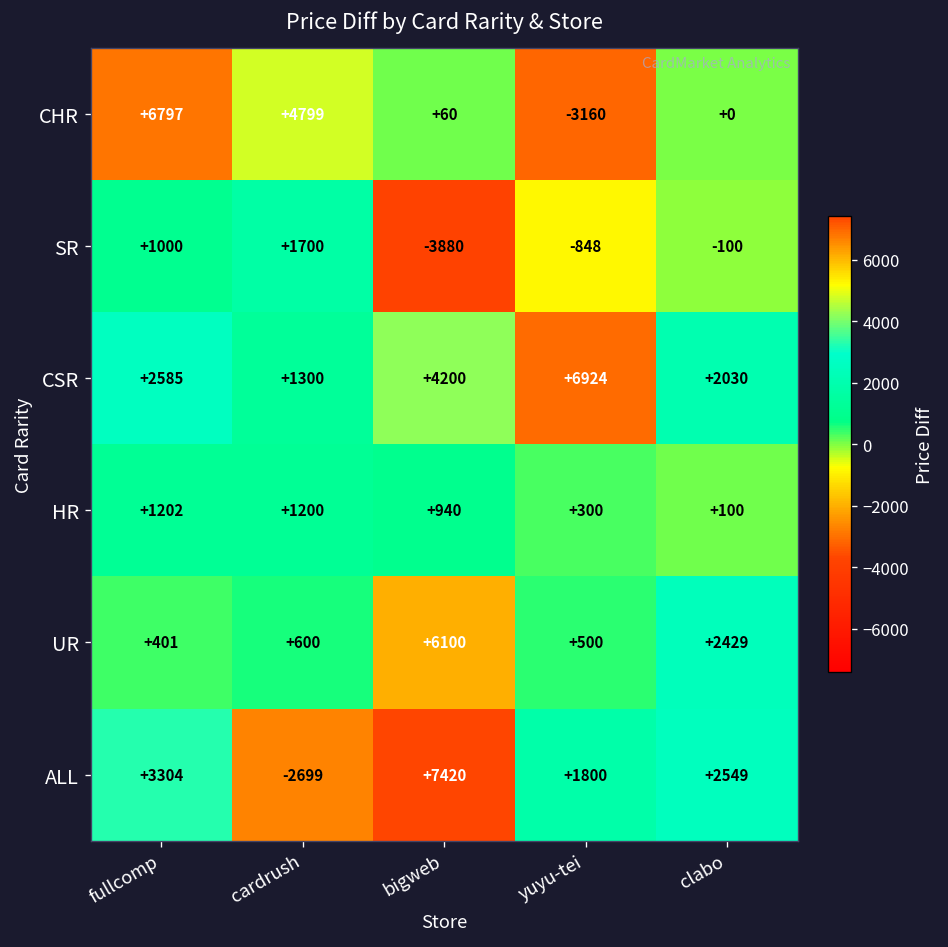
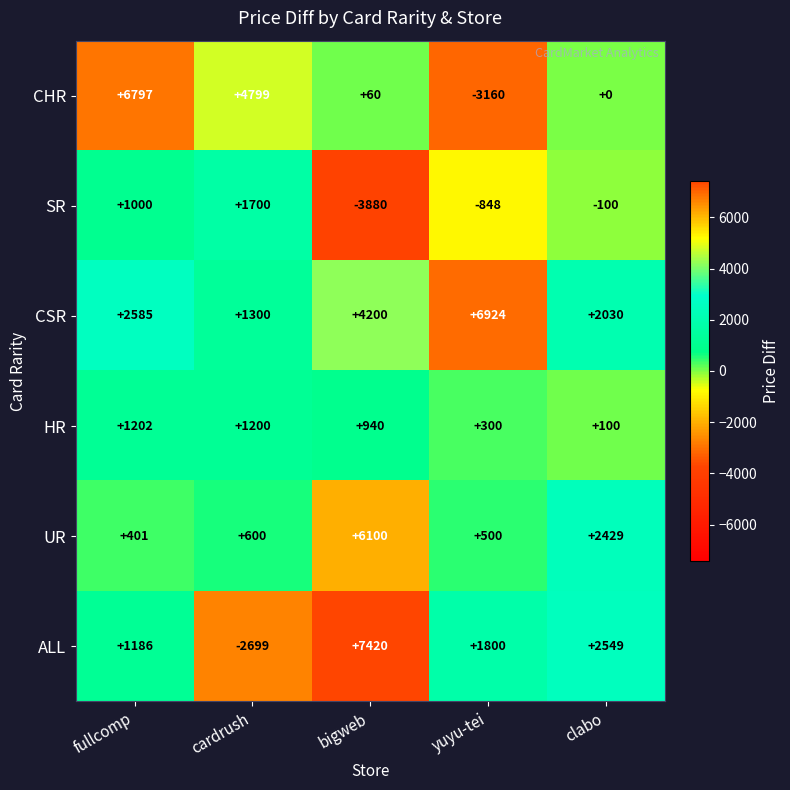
ALL, fullcomp: +3304 -> +1186
